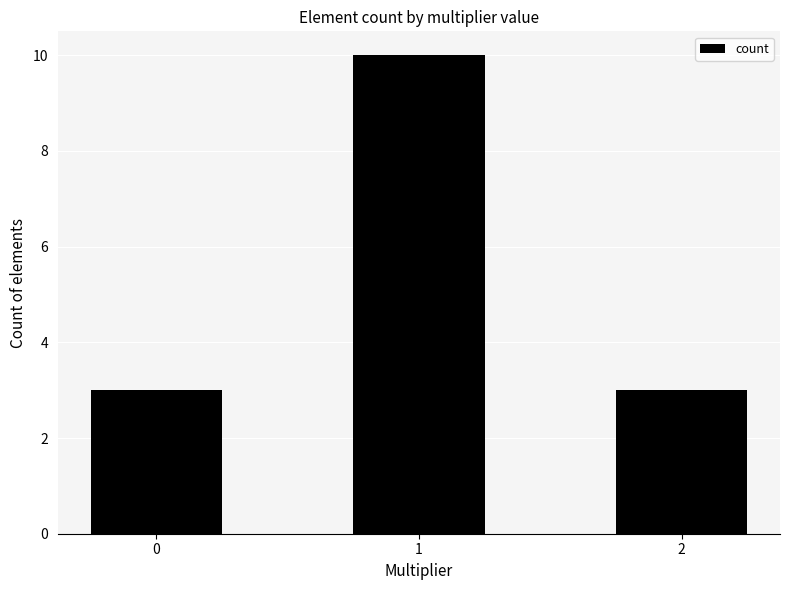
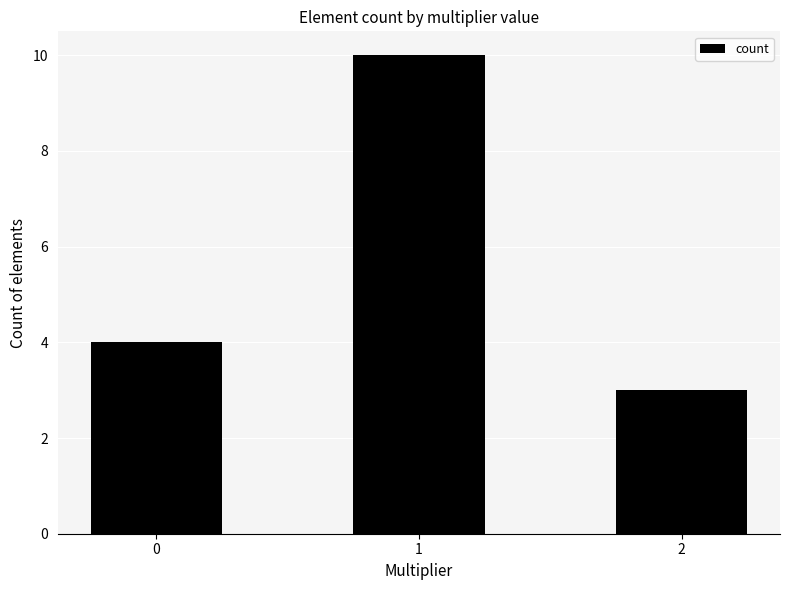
0: 3 -> 4
